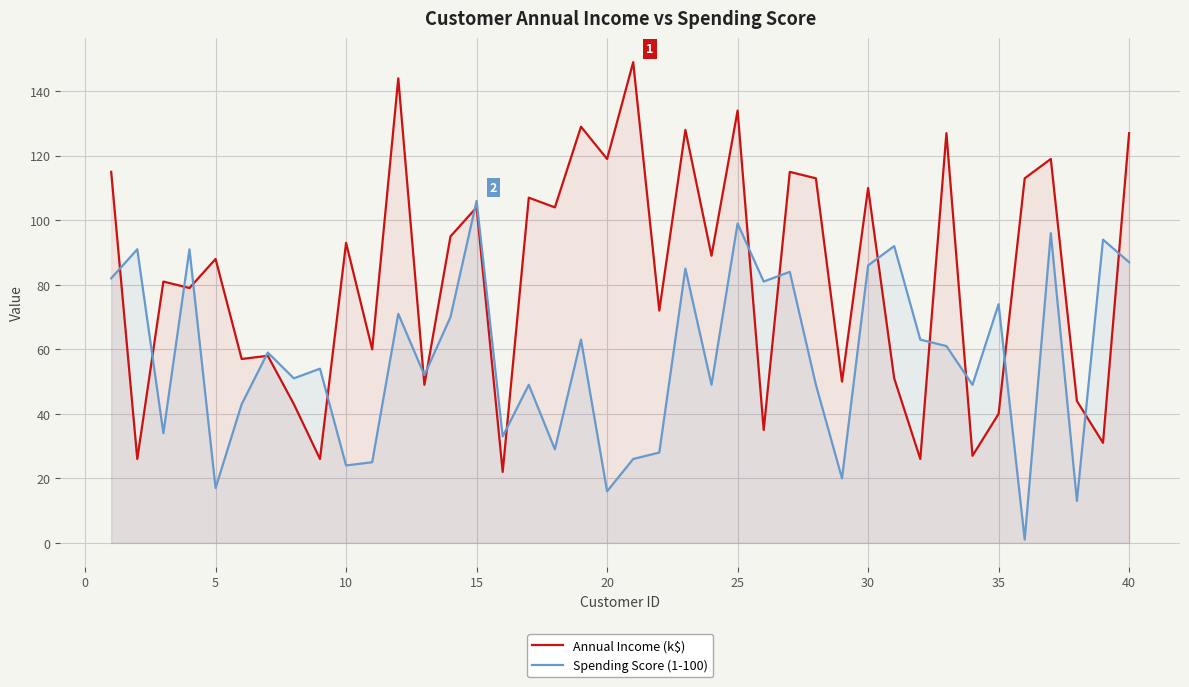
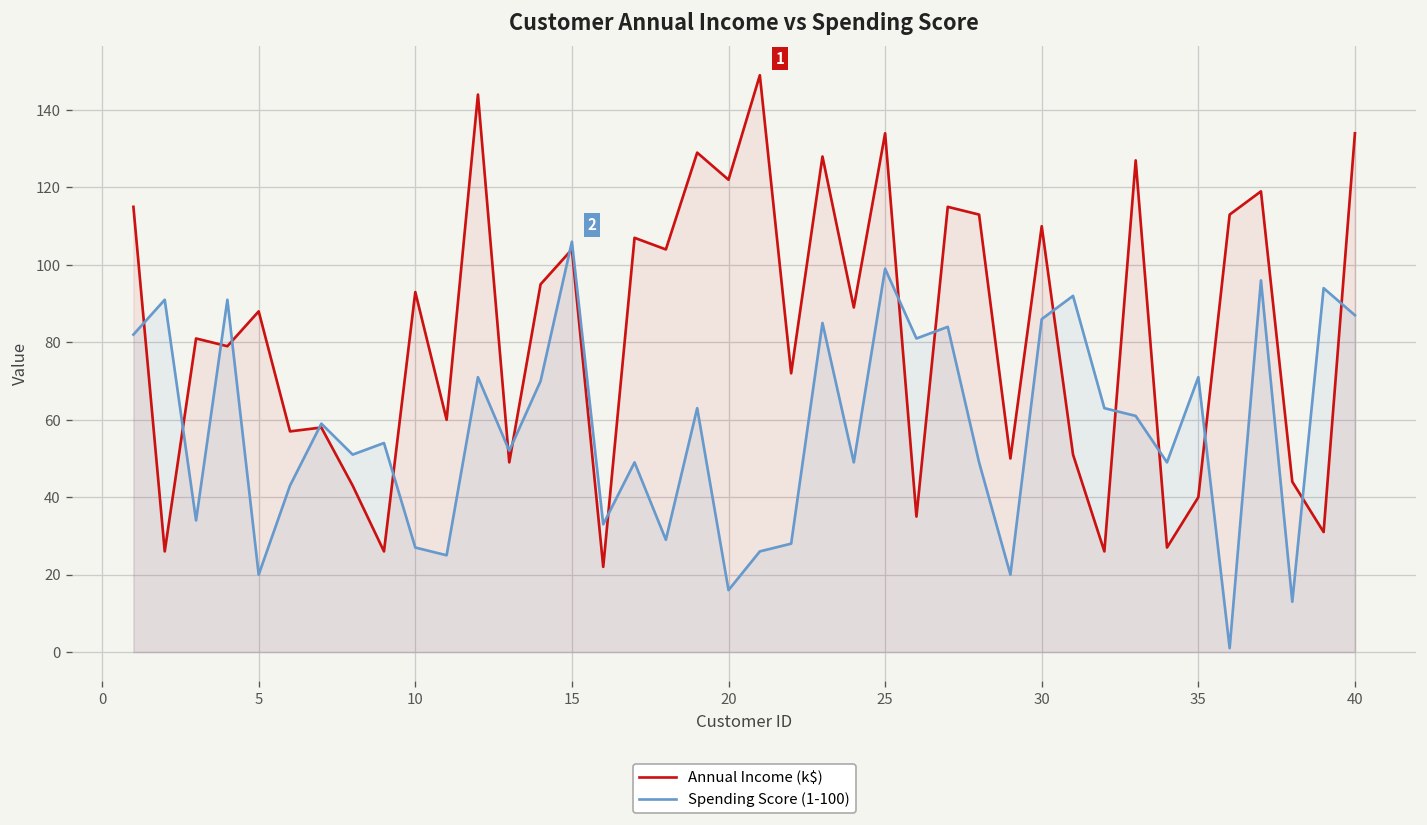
Spending Score (1-100), 5: 17 -> 20
Spending Score (1-100), 10: 24 -> 27
Annual Income (k$), 20: 119 -> 122
Spending Score (1-100), 35: 74 -> 71
Annual Income (k$), 40: 127 -> 134
